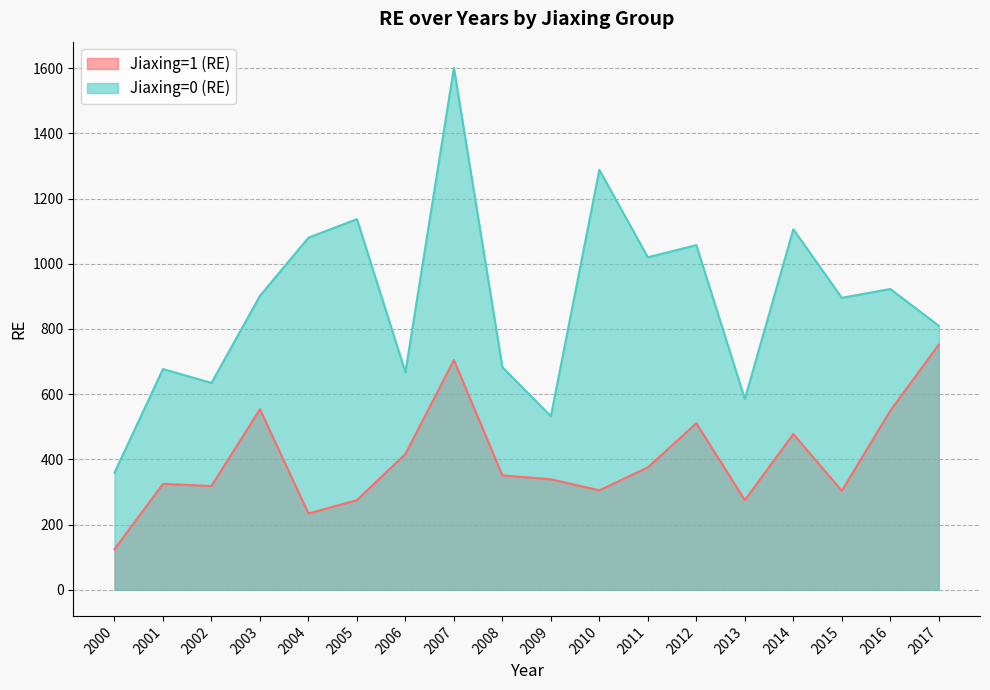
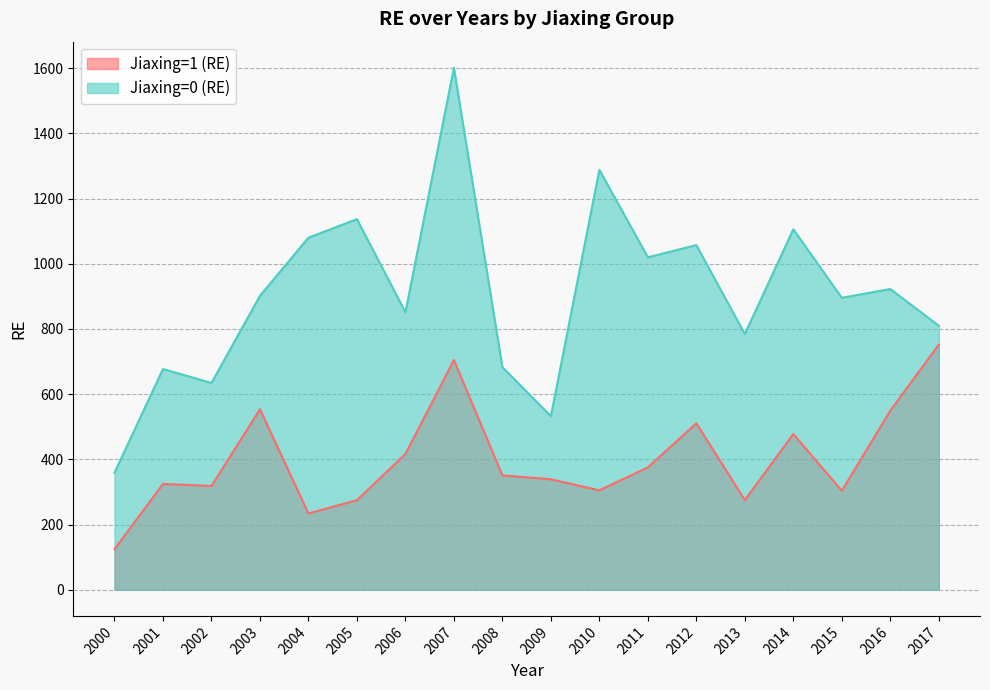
Jiaxing=0 (RE), 2006: 670 -> 850
Jiaxing=0 (RE), 2013: 590 -> 780
